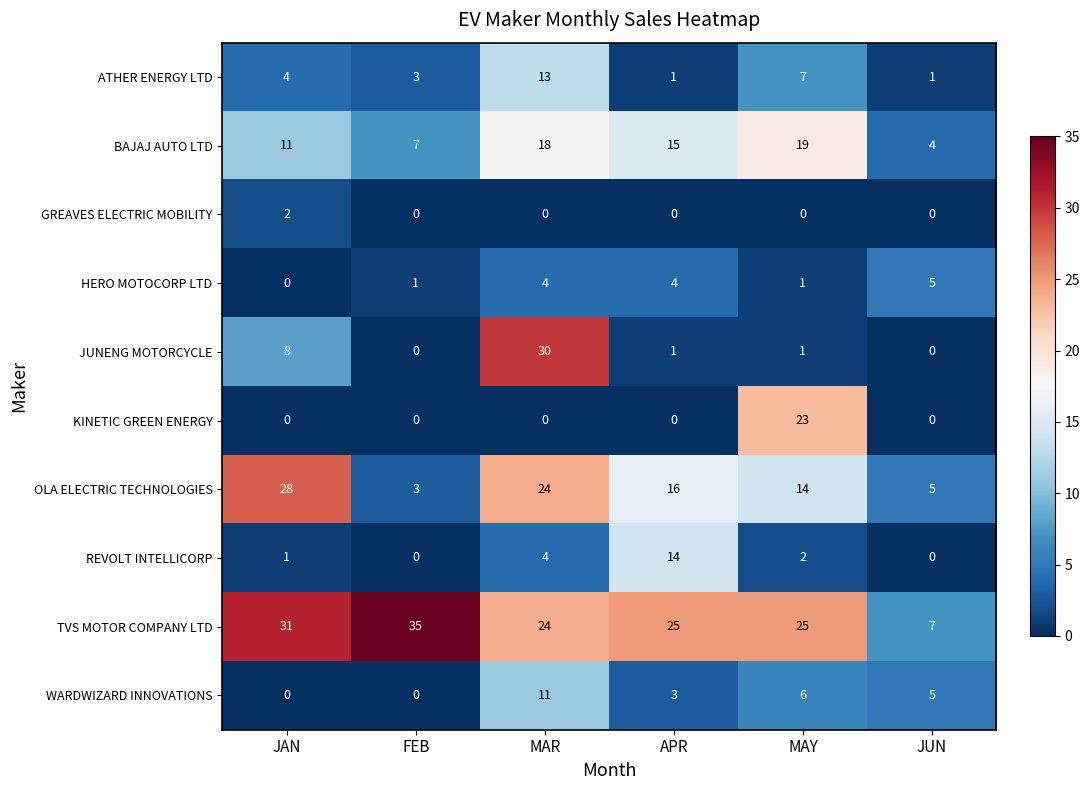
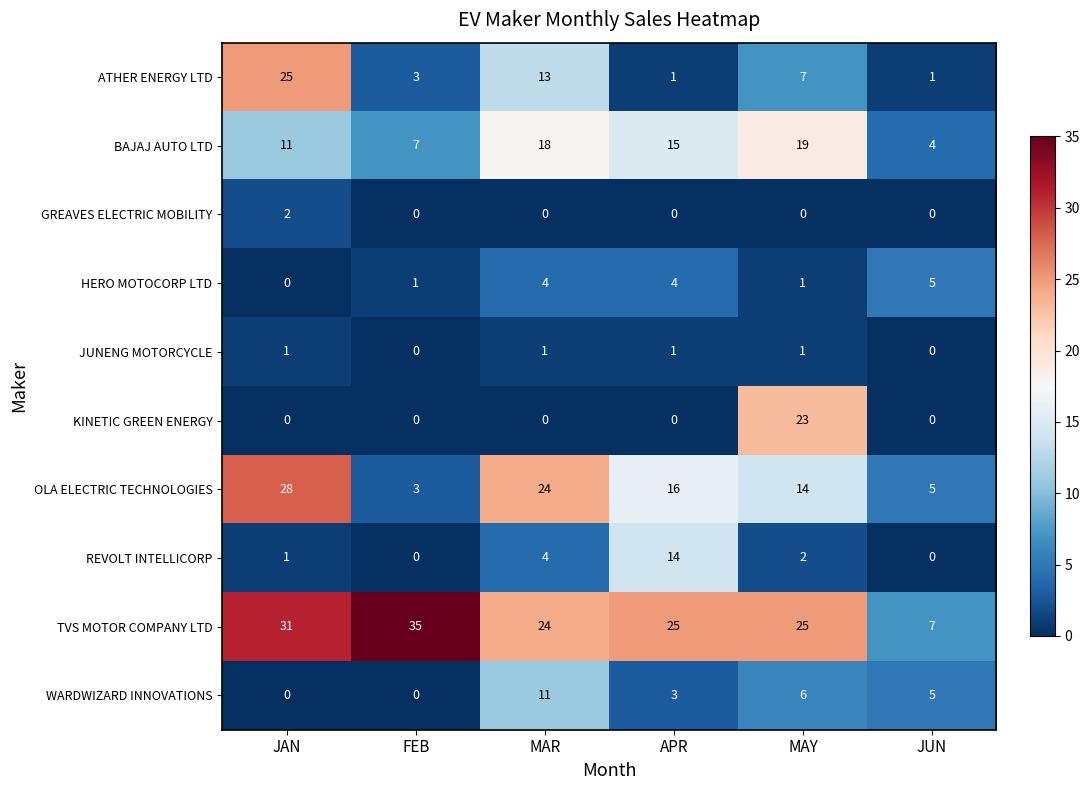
ATHER ENERGY LTD, JAN: 4 -> 25
JUNENG MOTORCYCLE, JAN: 8 -> 1
JUNENG MOTORCYCLE, MAR: 30 -> 1
